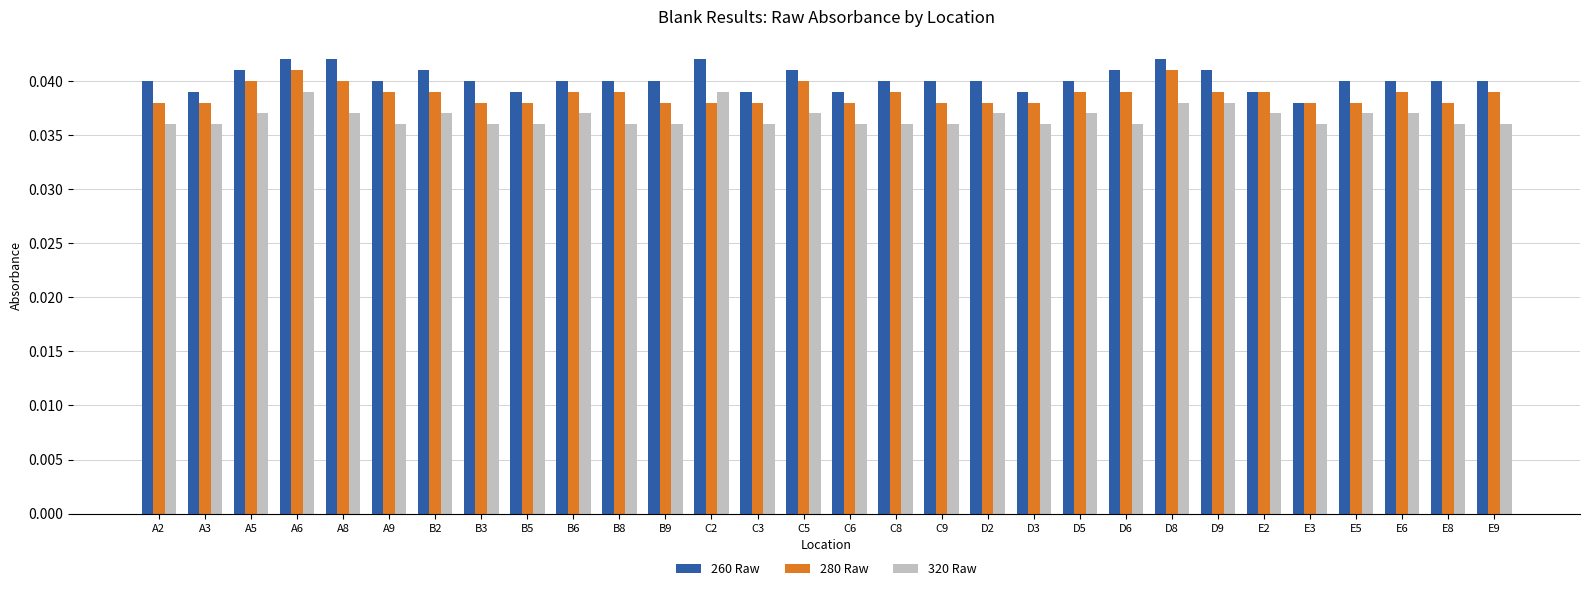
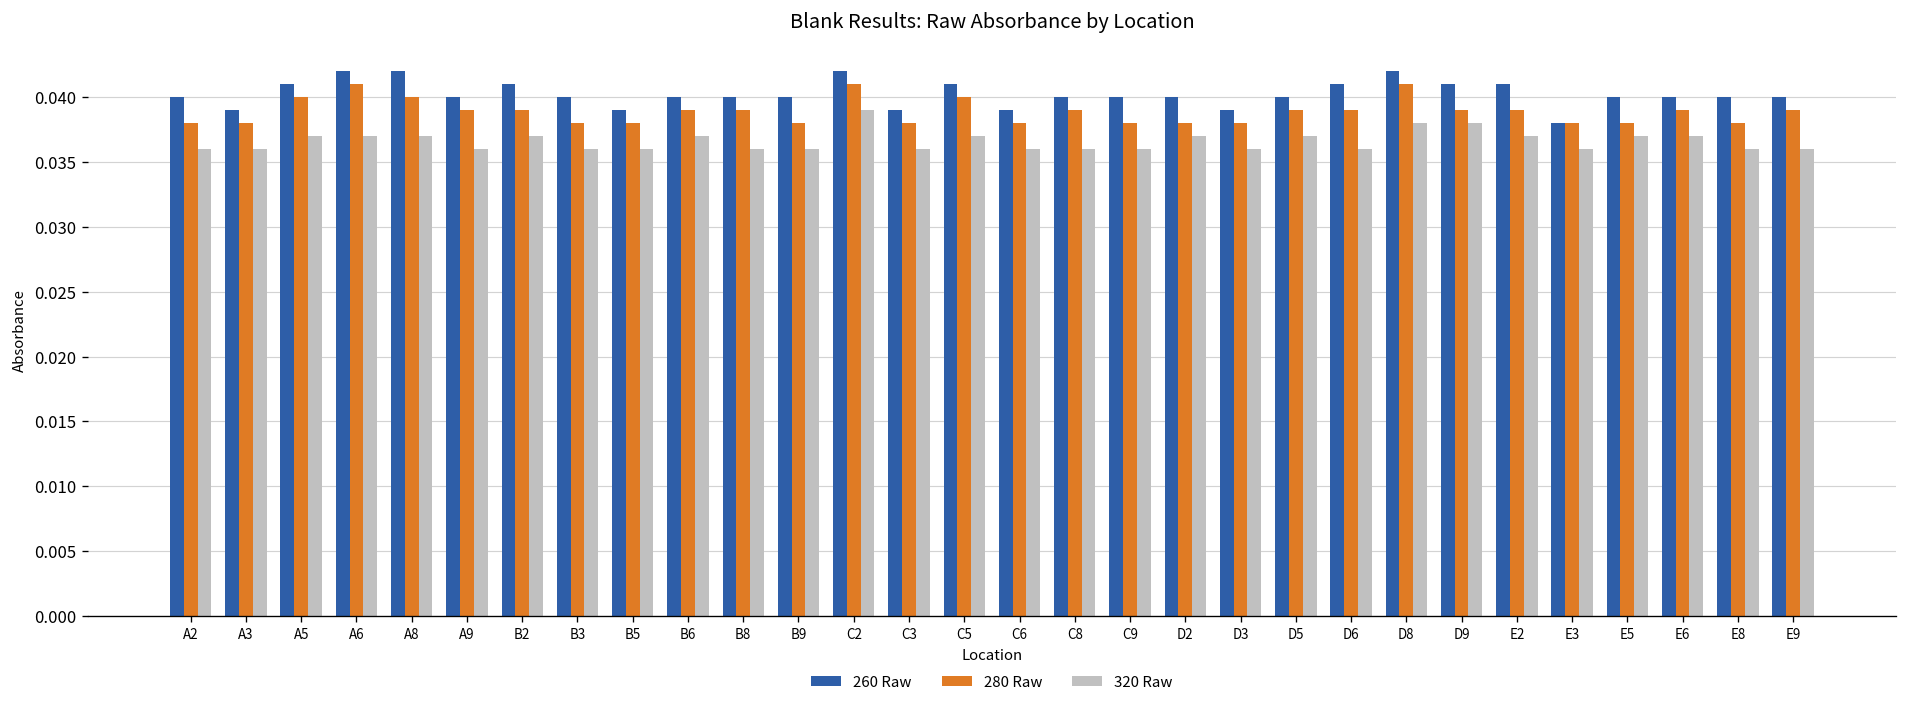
320 Raw, A6: 0.039 -> 0.037
280 Raw, C2: 0.038 -> 0.041
260 Raw, E2: 0.039 -> 0.041
